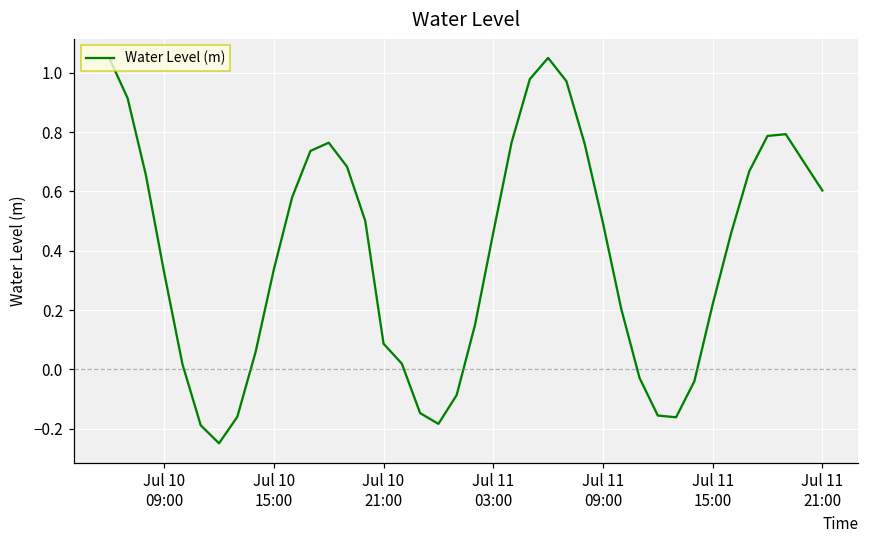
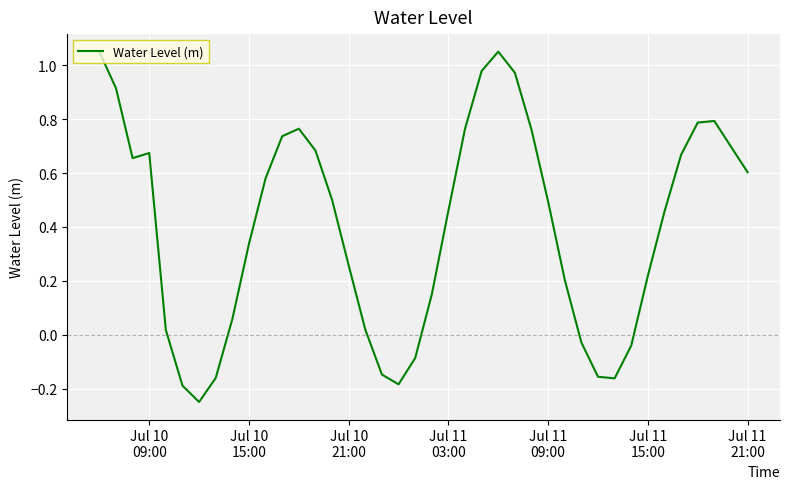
Jul 10 09:00: 0.33 -> 0.67
Jul 10 21:00: 0.09 -> 0.26
